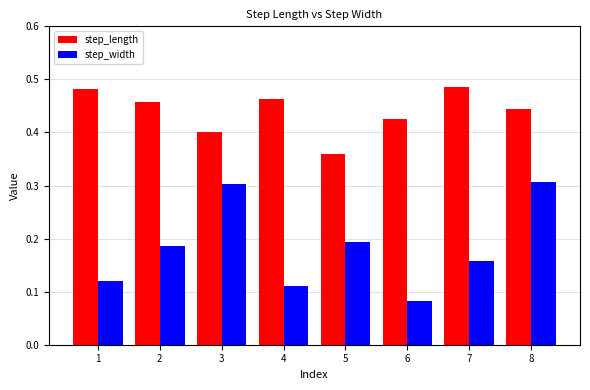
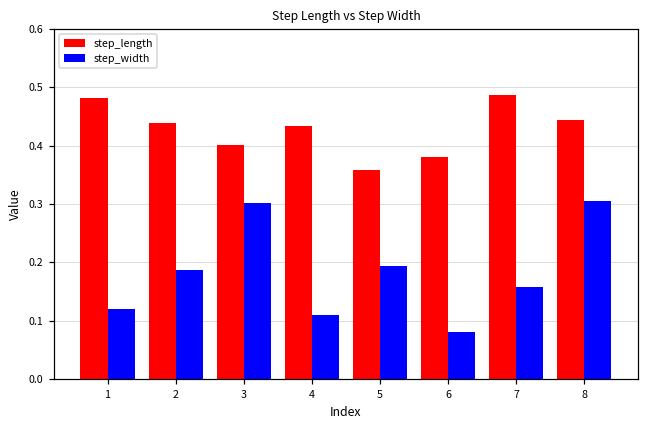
step_length, 2: 0.46 -> 0.44
step_length, 4: 0.46 -> 0.43
step_length, 6: 0.42 -> 0.38
